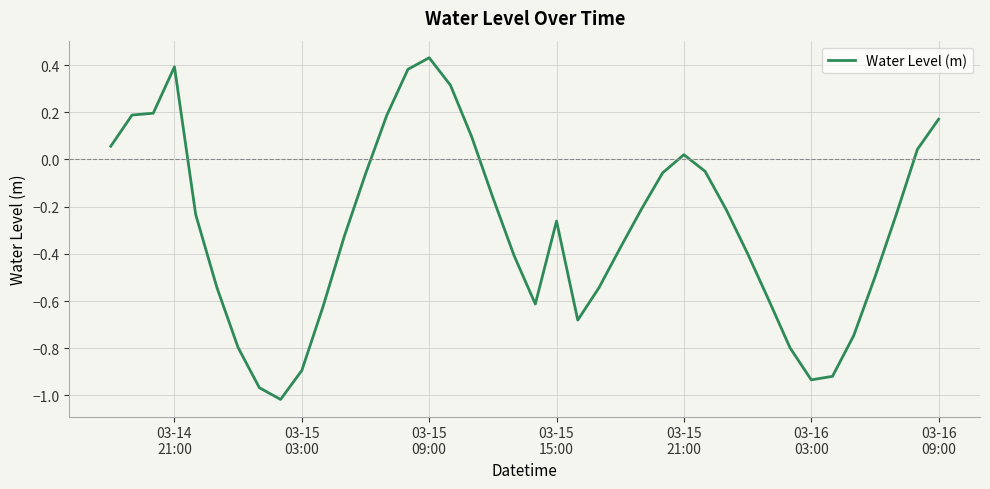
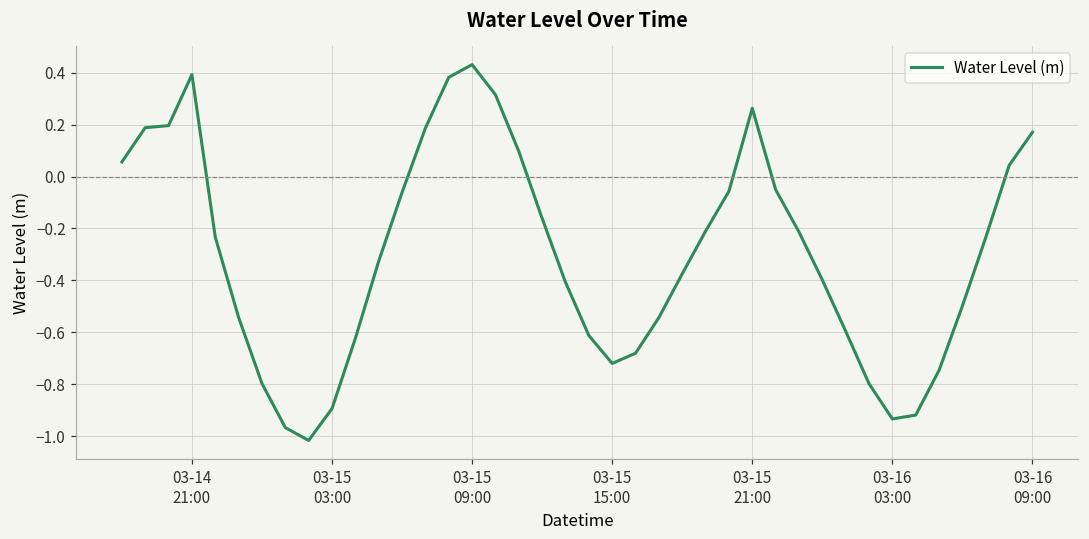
03-15 15:00: -0.26 -> -0.72
03-15 21:00: 0.02 -> 0.26
